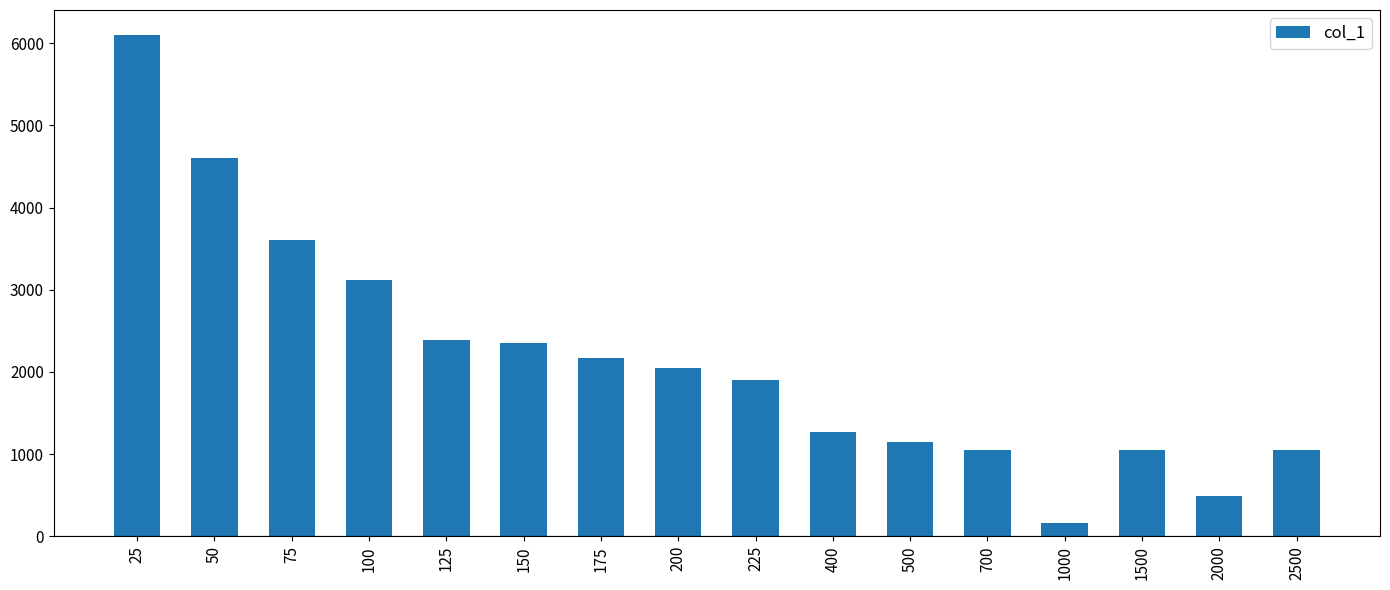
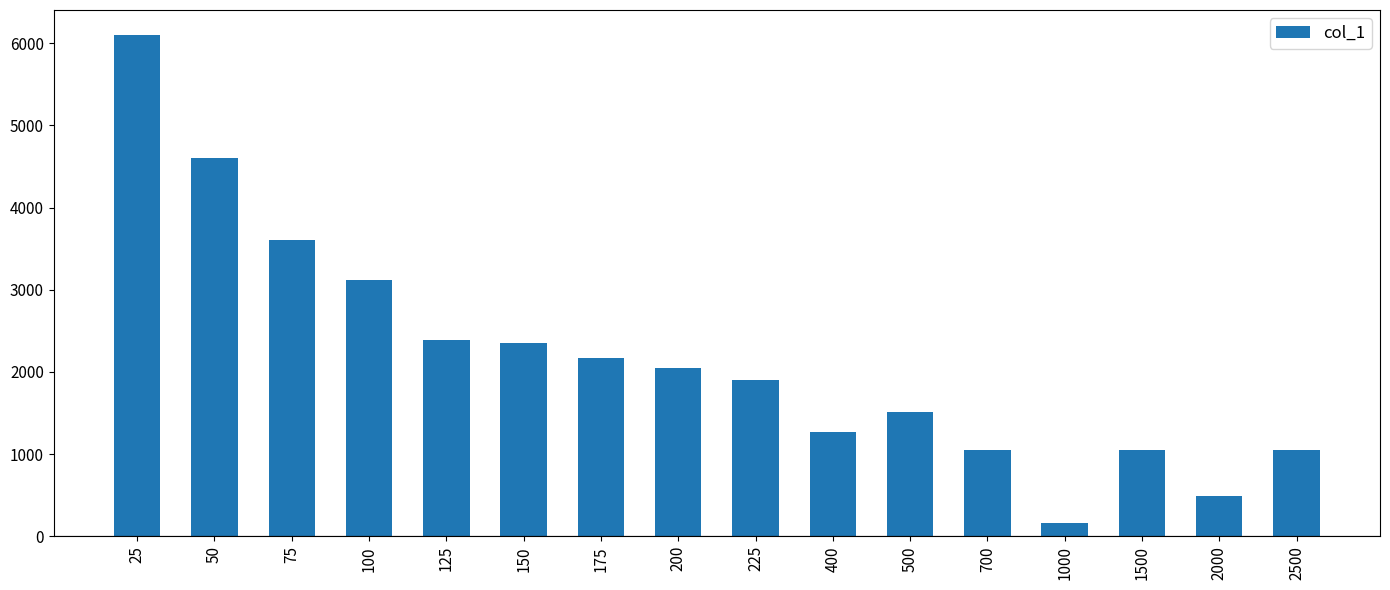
500: 1200 -> 1500
